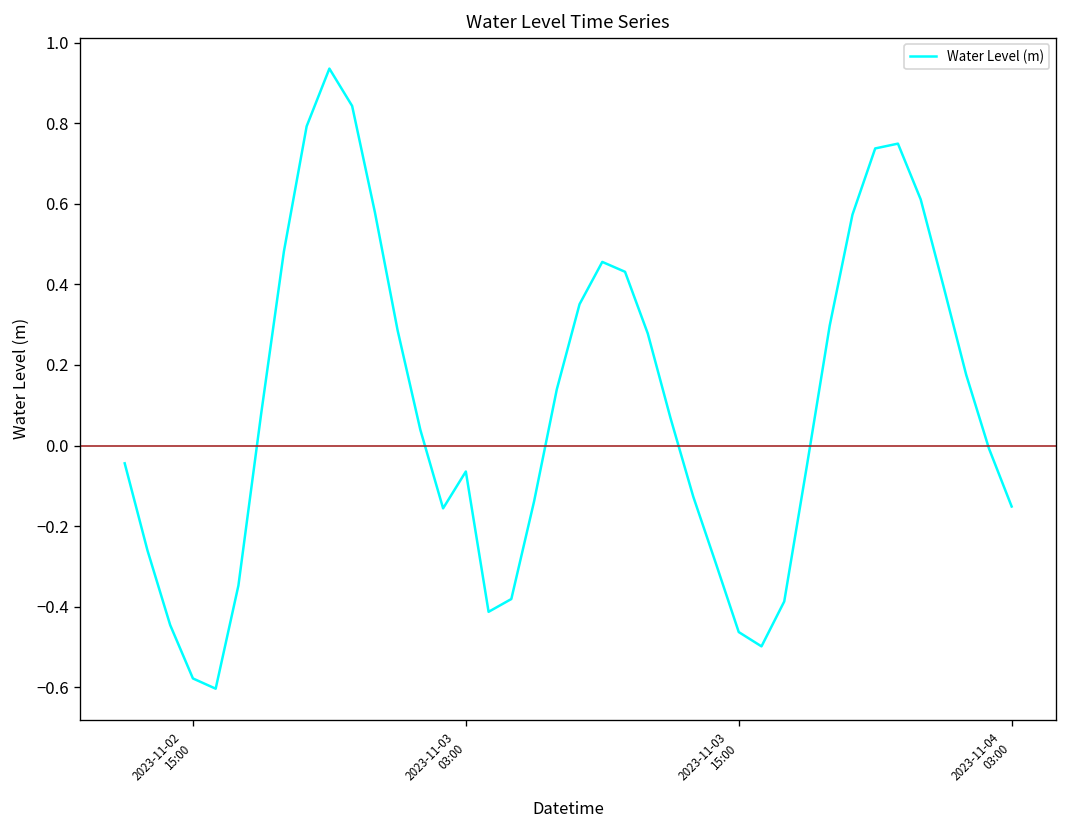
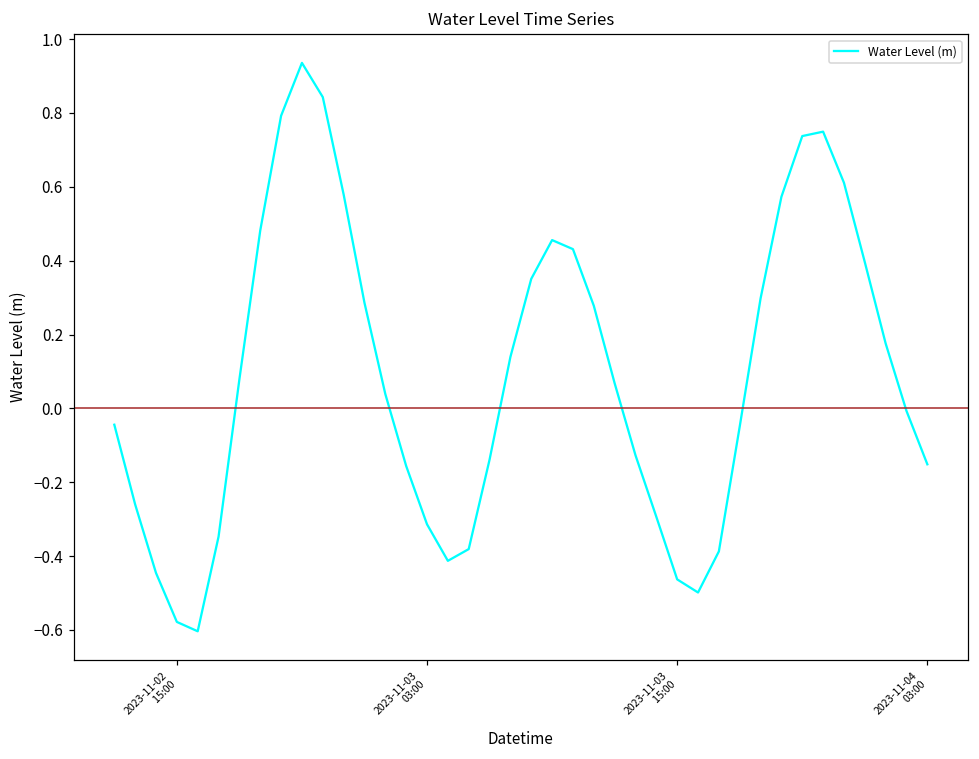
2023-11-03 03:00: -0.06 -> -0.31
